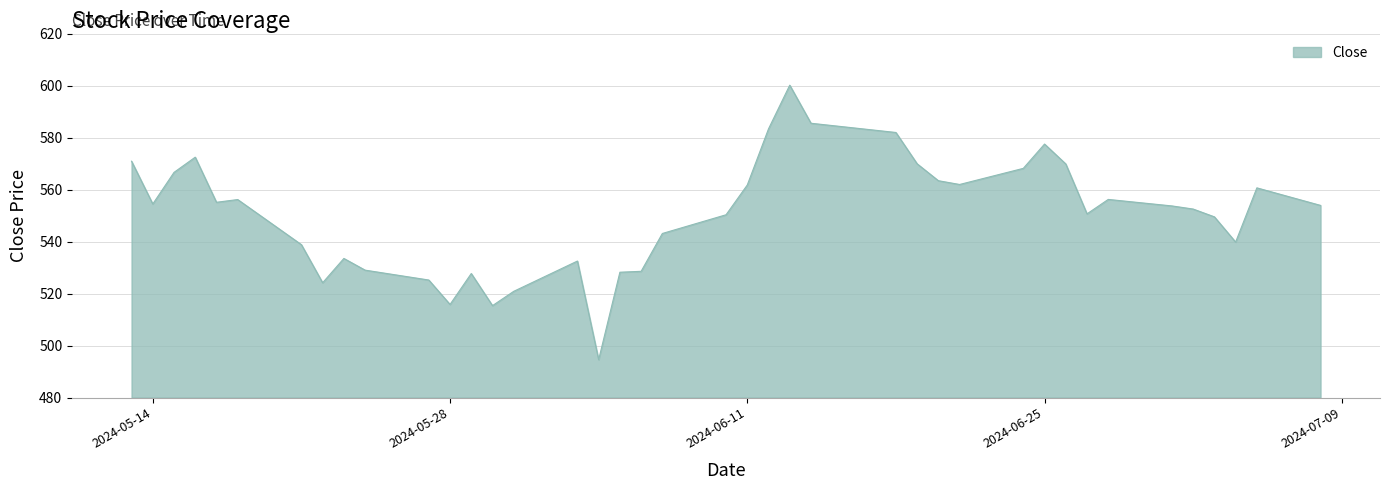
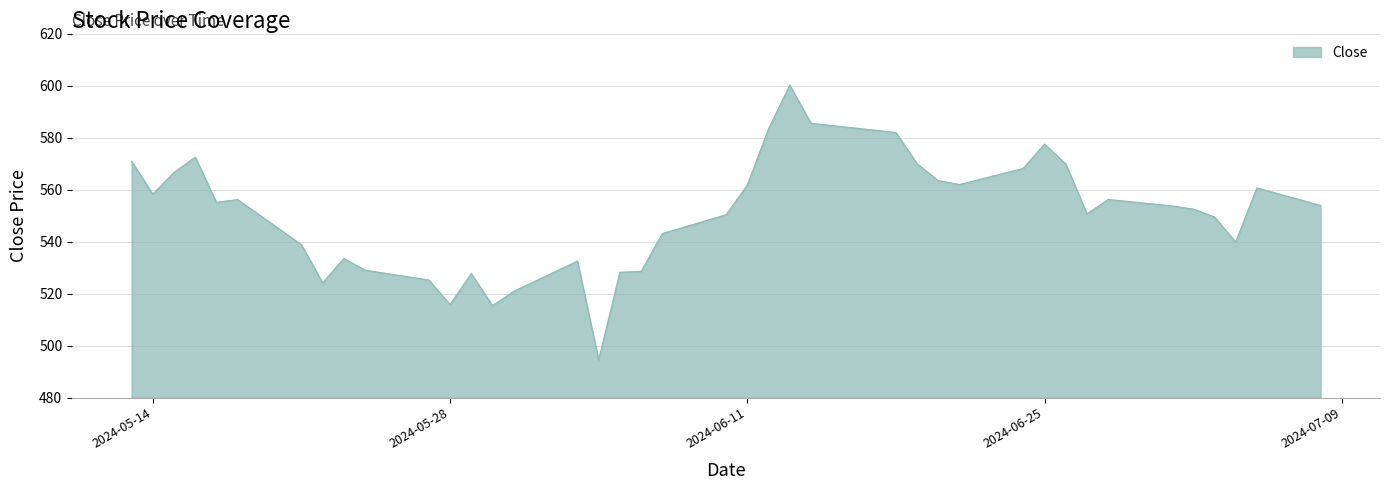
2024-05-14: 554 -> 558
